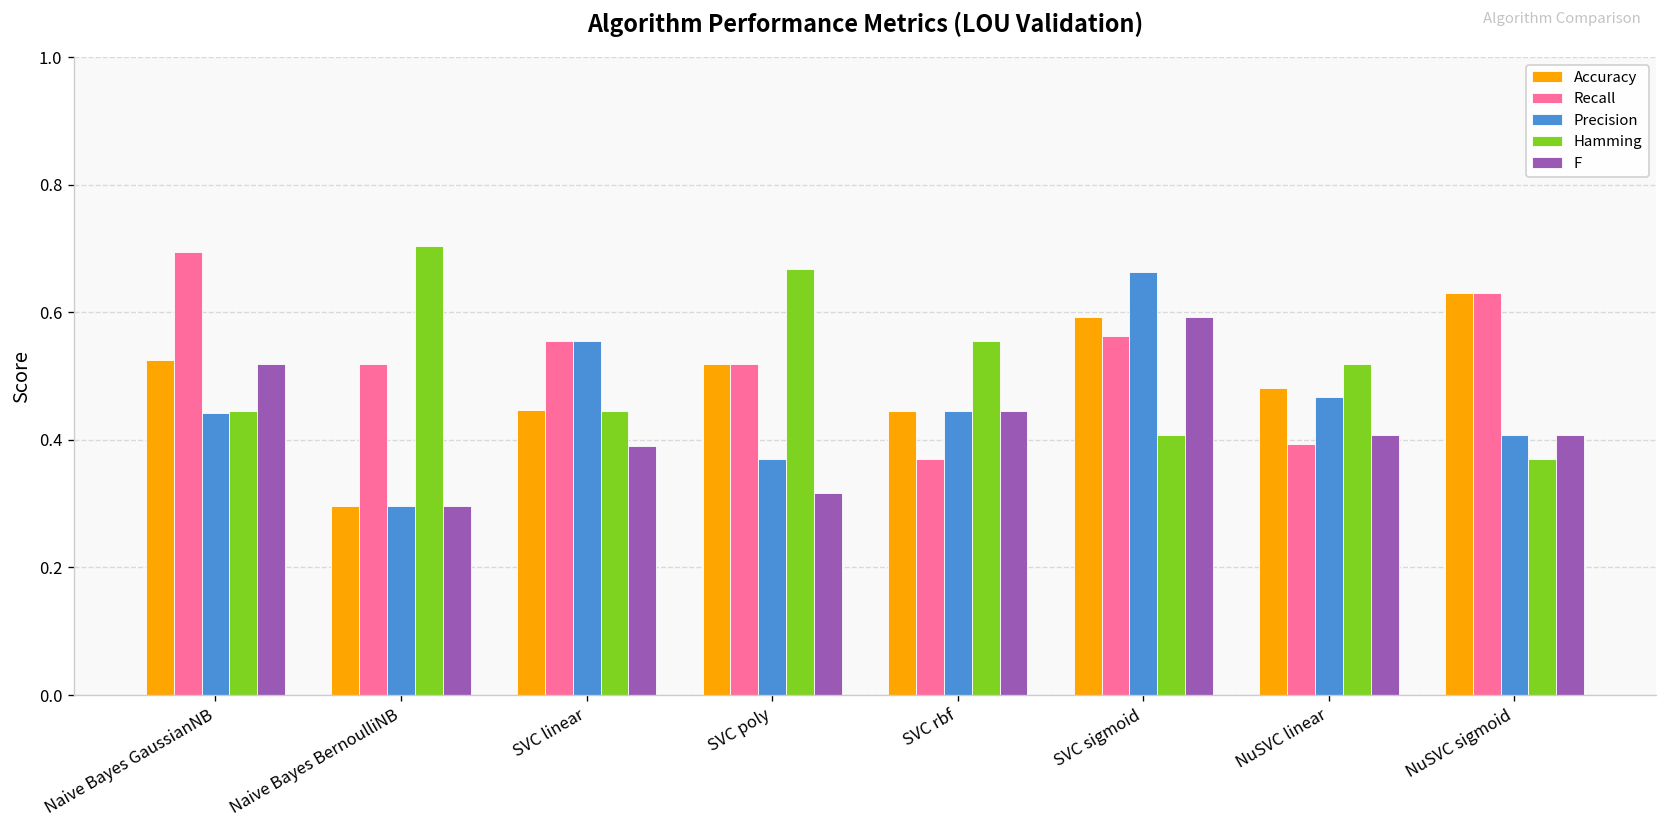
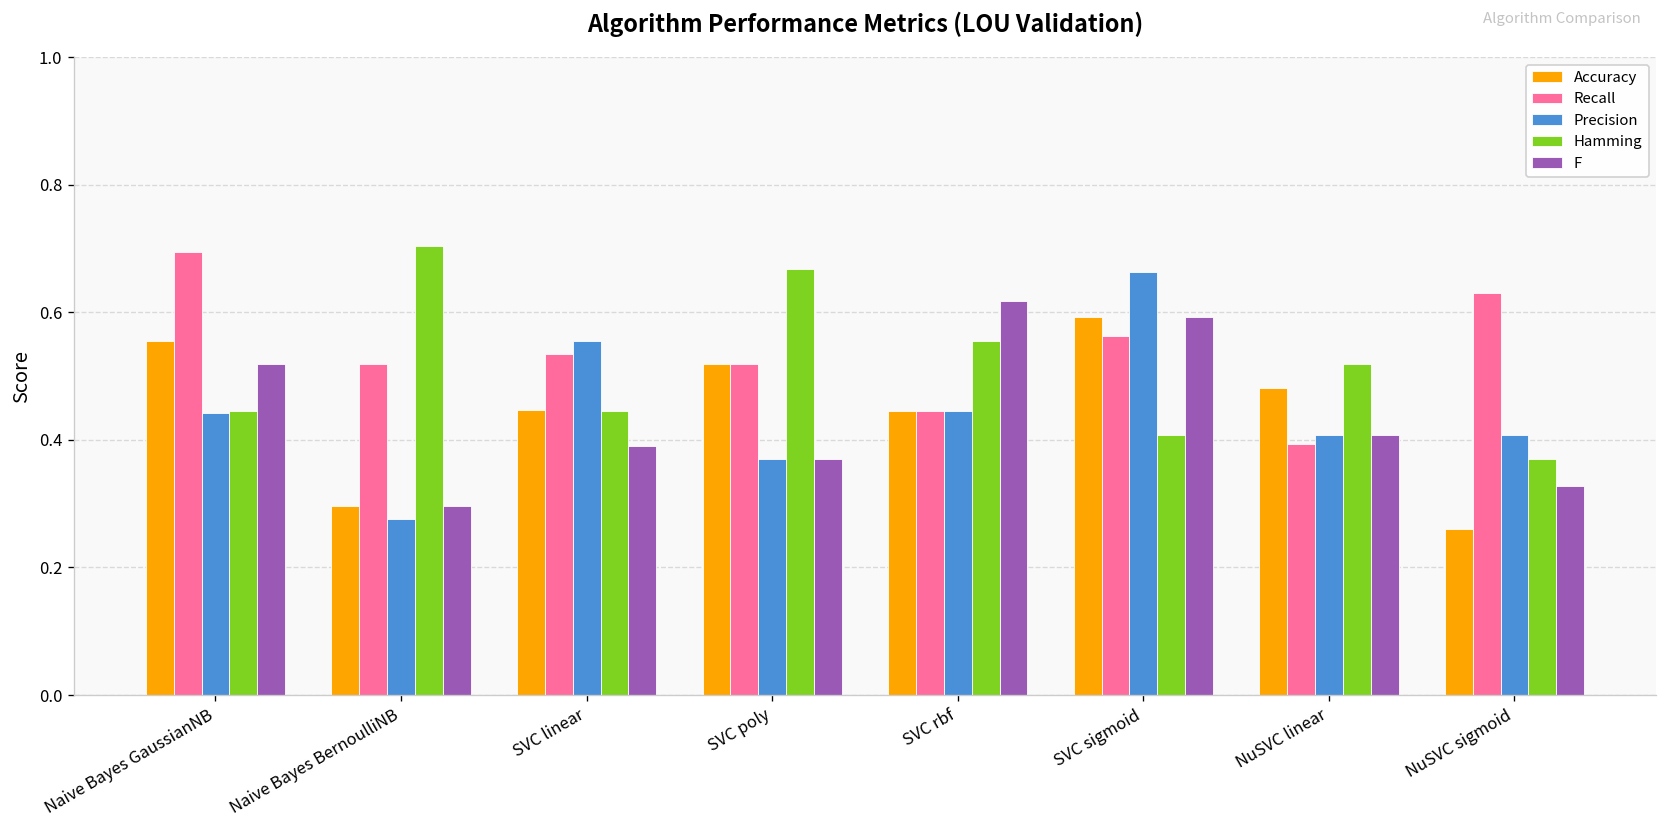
Accuracy, Naive Bayes GaussianNB: 0.52 -> 0.56
Precision, Naive Bayes BernoulliNB: 0.30 -> 0.28
Recall, SVC linear: 0.56 -> 0.53
F, SVC poly: 0.32 -> 0.37
Recall, SVC rbf: 0.37 -> 0.44
F, SVC rbf: 0.44 -> 0.62
Precision, NuSVC linear: 0.47 -> 0.41
Accuracy, NuSVC sigmoid: 0.63 -> 0.26
F, NuSVC sigmoid: 0.41 -> 0.33
